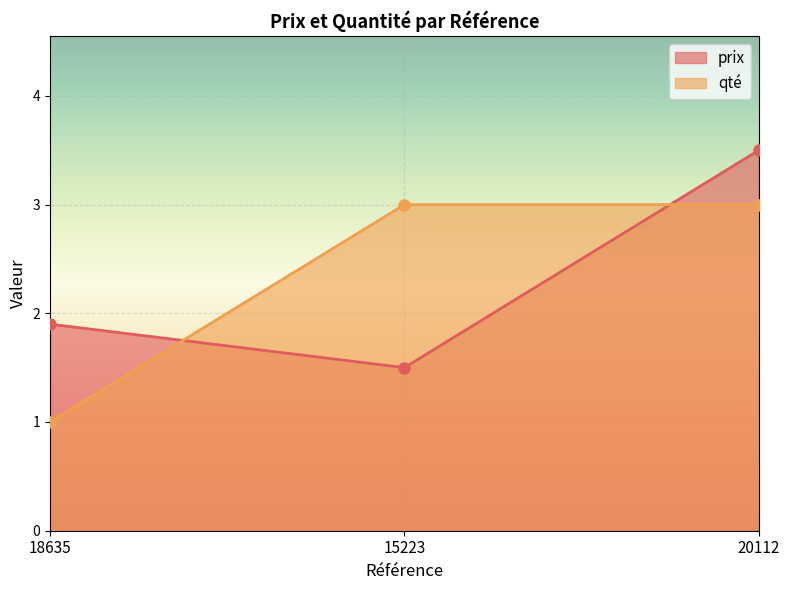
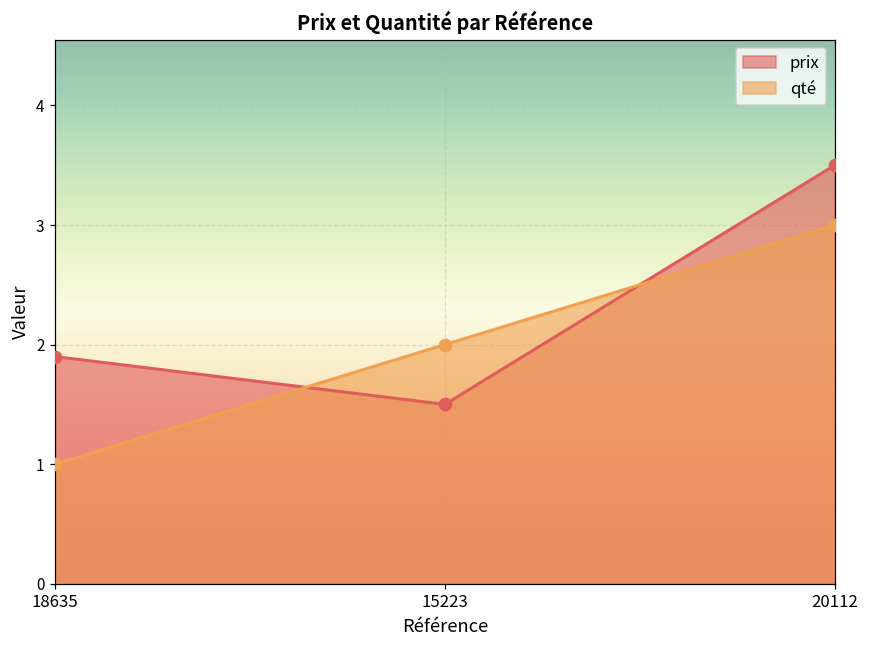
qté, 15223: 3 -> 2
